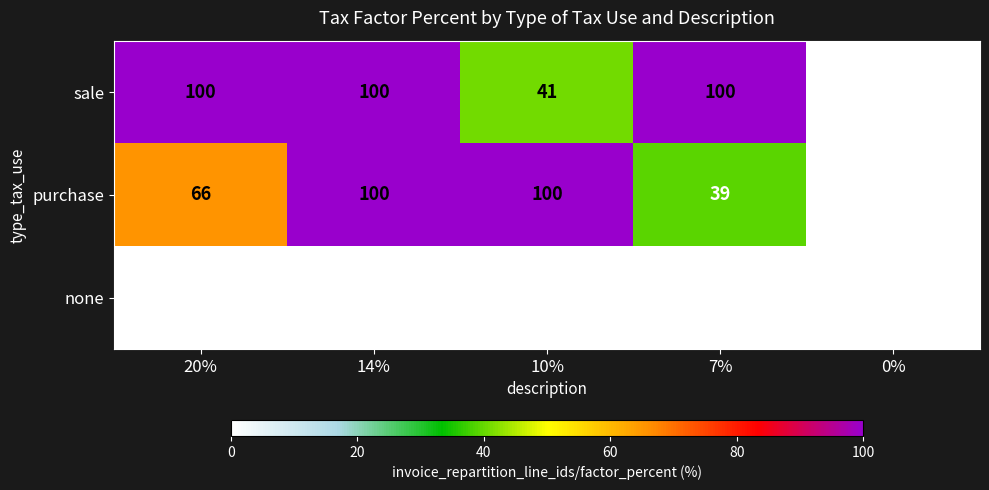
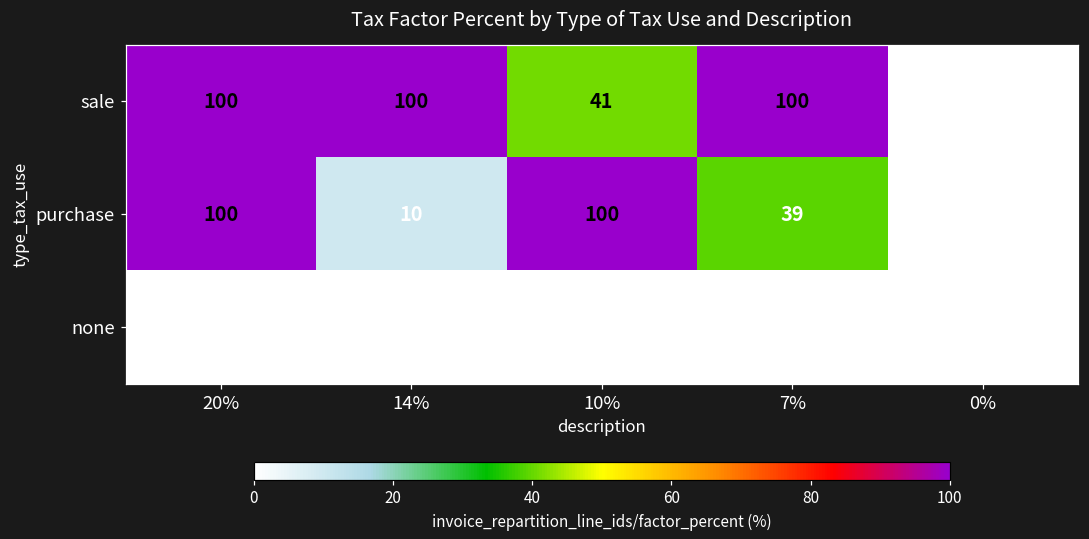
purchase, 20%: 66 -> 100
purchase, 14%: 100 -> 10
